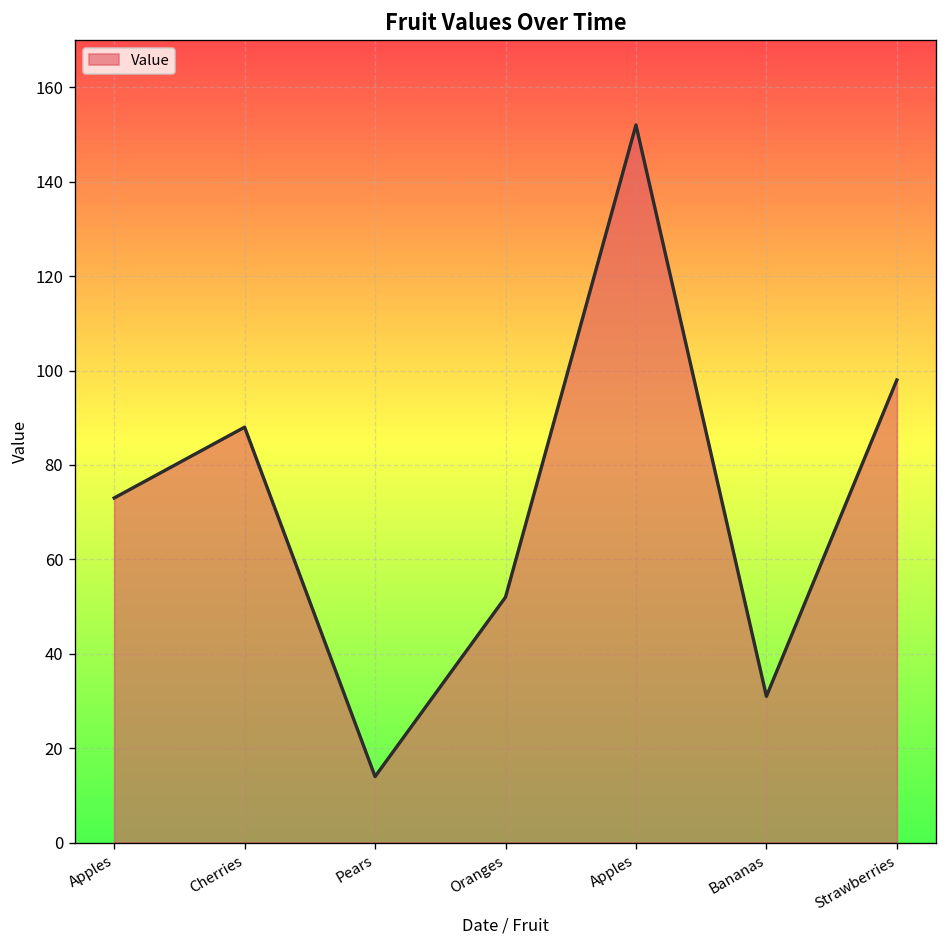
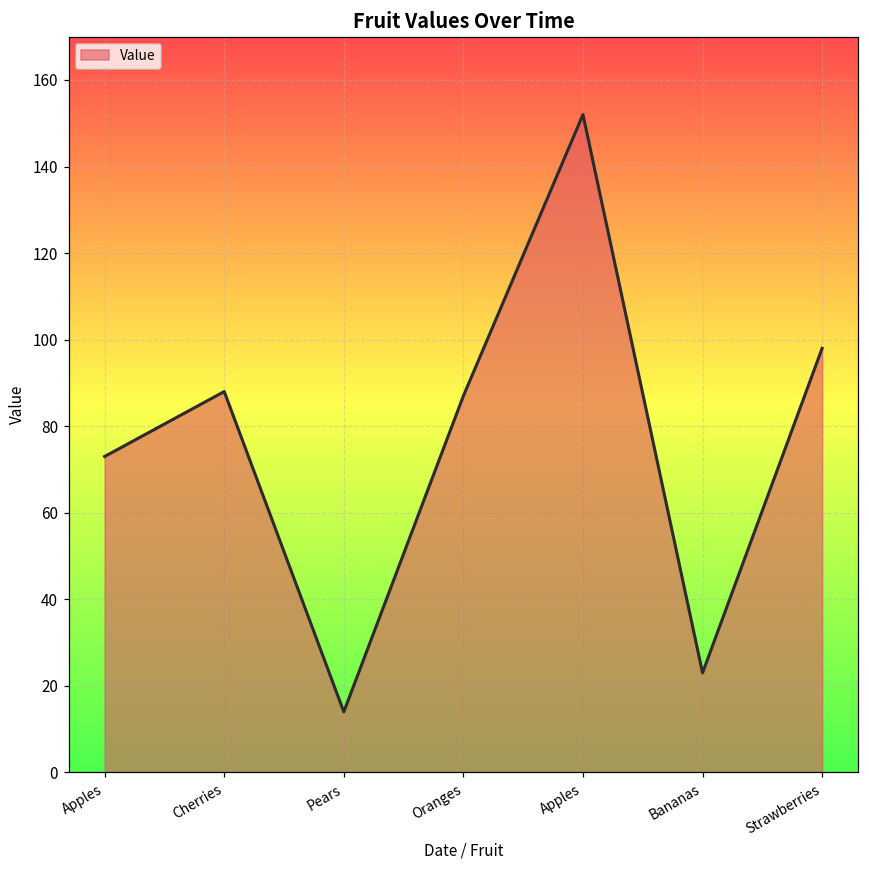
Oranges: 52 -> 87
Bananas: 31 -> 23
